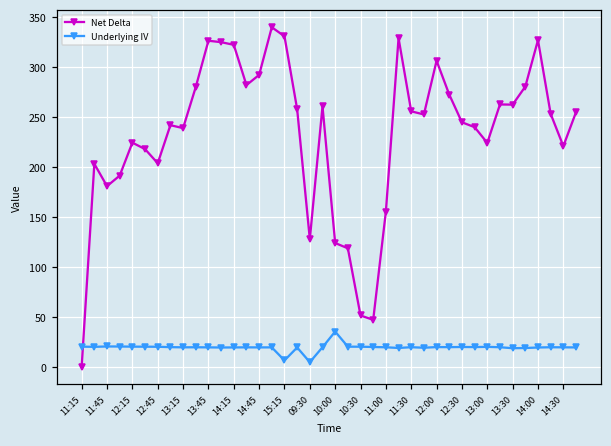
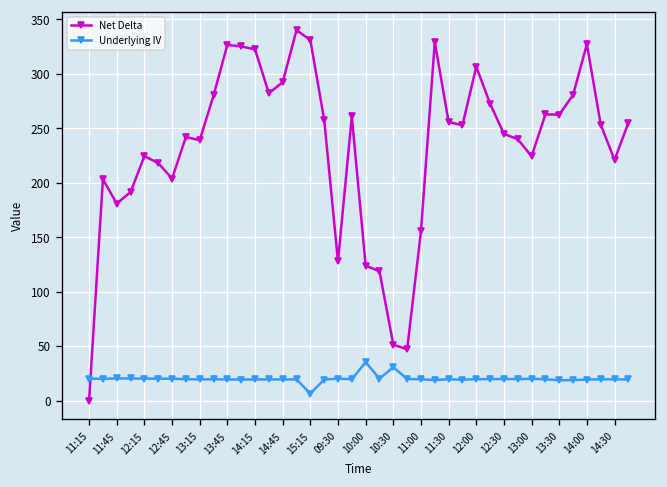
Underlying IV, 09:30: 0 -> 20
Underlying IV, 10:30: 20 -> 30
